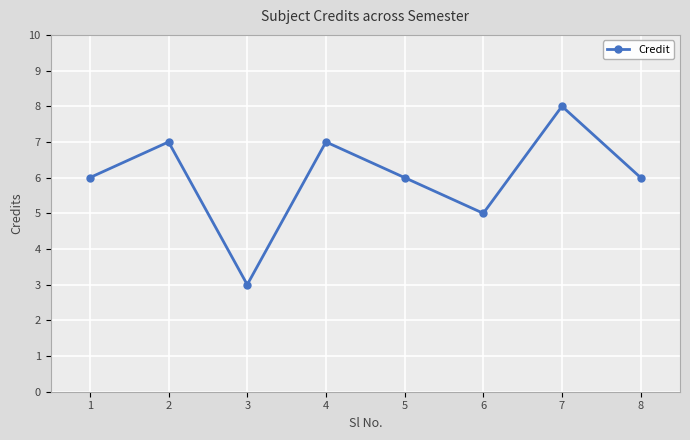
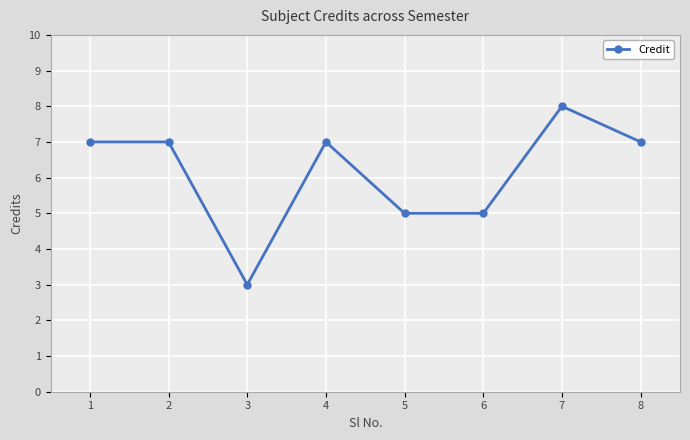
1: 6 -> 7
5: 6 -> 5
8: 6 -> 7
